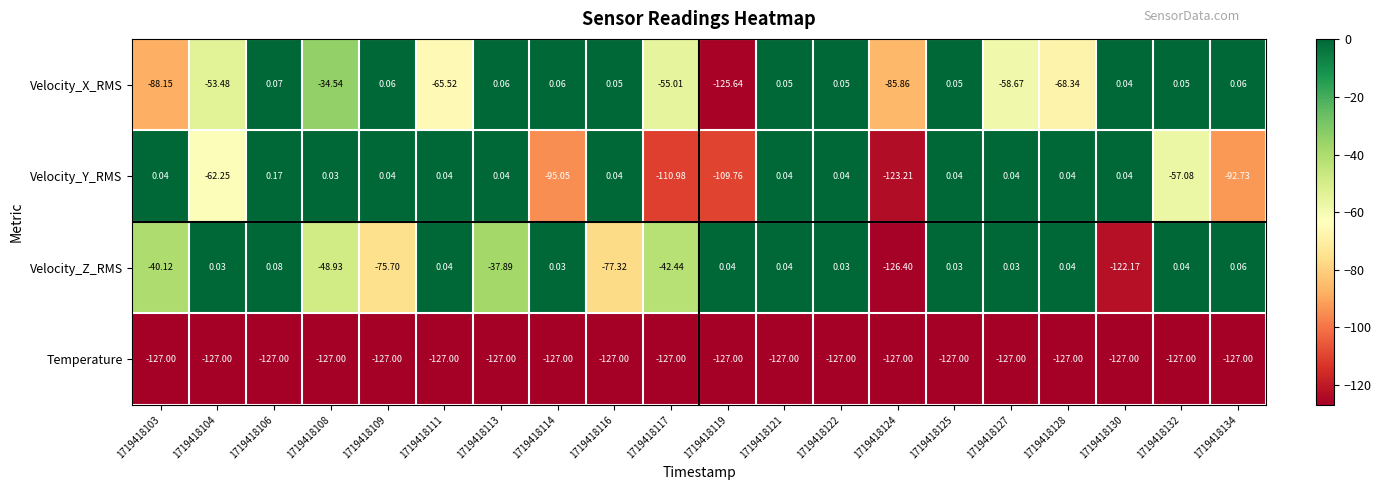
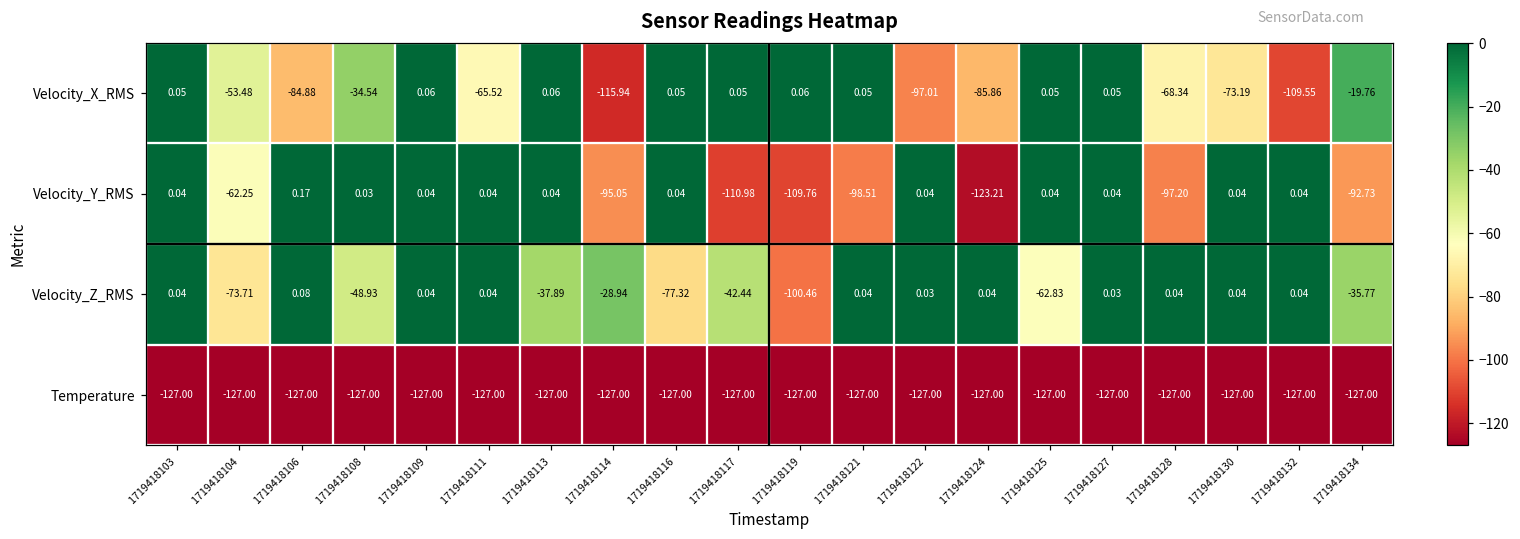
Velocity_X_RMS, 1719418103: -88.15 -> 0.05
Velocity_X_RMS, 1719418106: 0.07 -> -84.88
Velocity_X_RMS, 1719418114: 0.06 -> -115.94
Velocity_X_RMS, 1719418117: -55.01 -> 0.05
Velocity_X_RMS, 1719418119: -125.64 -> 0.06
Velocity_X_RMS, 1719418122: 0.05 -> -97.01
Velocity_X_RMS, 1719418127: -58.67 -> 0.05
Velocity_X_RMS, 1719418130: 0.04 -> -73.19
Velocity_X_RMS, 1719418132: 0.05 -> -109.55
Velocity_X_RMS, 1719418134: 0.06 -> -19.76
Velocity_Y_RMS, 1719418121: 0.04 -> -98.51
Velocity_Y_RMS, 1719418128: 0.04 -> -97.20
Velocity_Y_RMS, 1719418132: -57.08 -> 0.04
Velocity_Z_RMS, 1719418103: -40.12 -> 0.04
Velocity_Z_RMS, 1719418104: 0.03 -> -73.71
Velocity_Z_RMS, 1719418109: -75.70 -> 0.04
Velocity_Z_RMS, 1719418114: 0.03 -> -28.94
Velocity_Z_RMS, 1719418119: 0.04 -> -100.46
Velocity_Z_RMS, 1719418124: -126.40 -> 0.04
Velocity_Z_RMS, 1719418125: 0.03 -> -62.83
Velocity_Z_RMS, 1719418130: -122.17 -> 0.04
Velocity_Z_RMS, 1719418134: 0.06 -> -35.77
